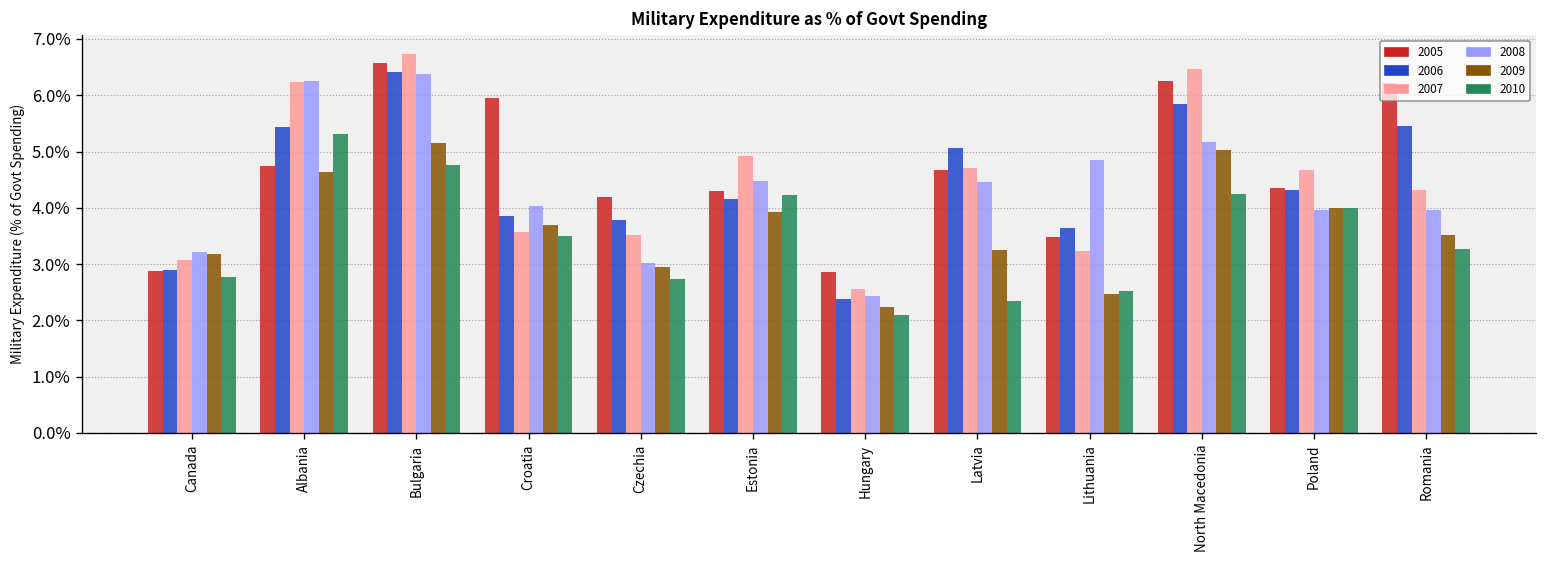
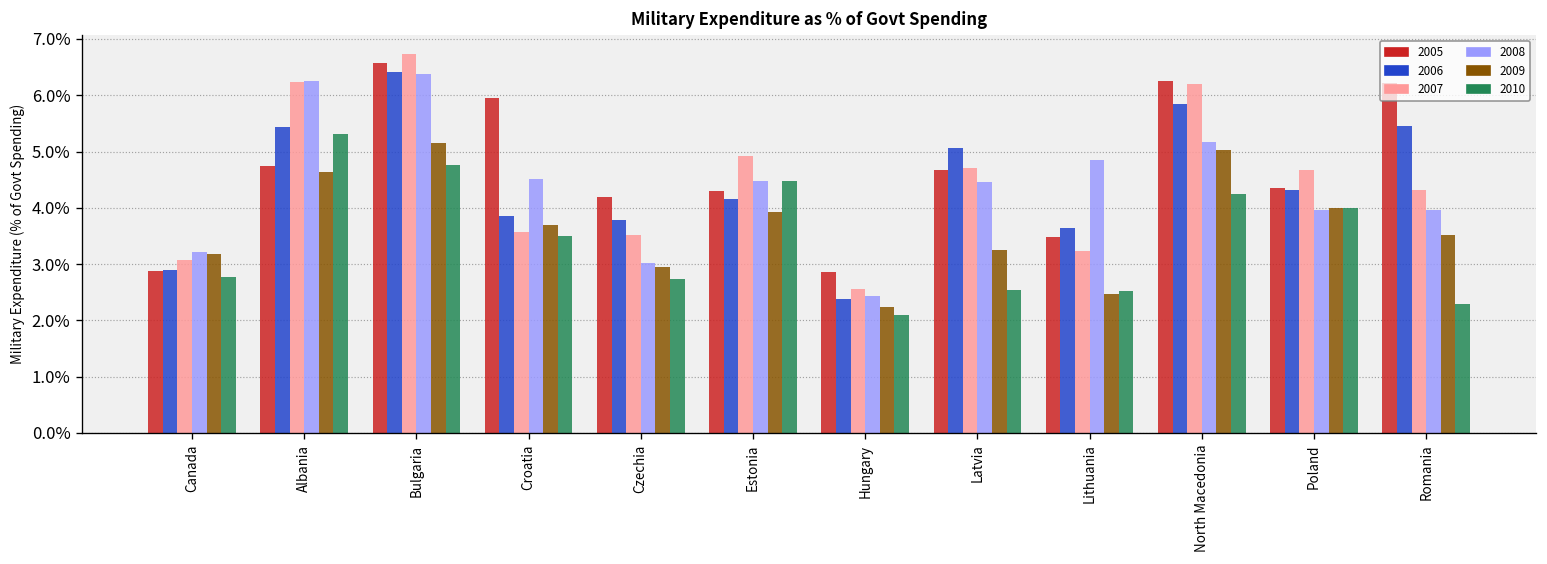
2008, Croatia: 4.0% -> 4.5%
2010, Estonia: 4.2% -> 4.5%
2010, Latvia: 2.4% -> 2.5%
2007, North Macedonia: 6.5% -> 6.2%
2010, Romania: 3.3% -> 2.3%
